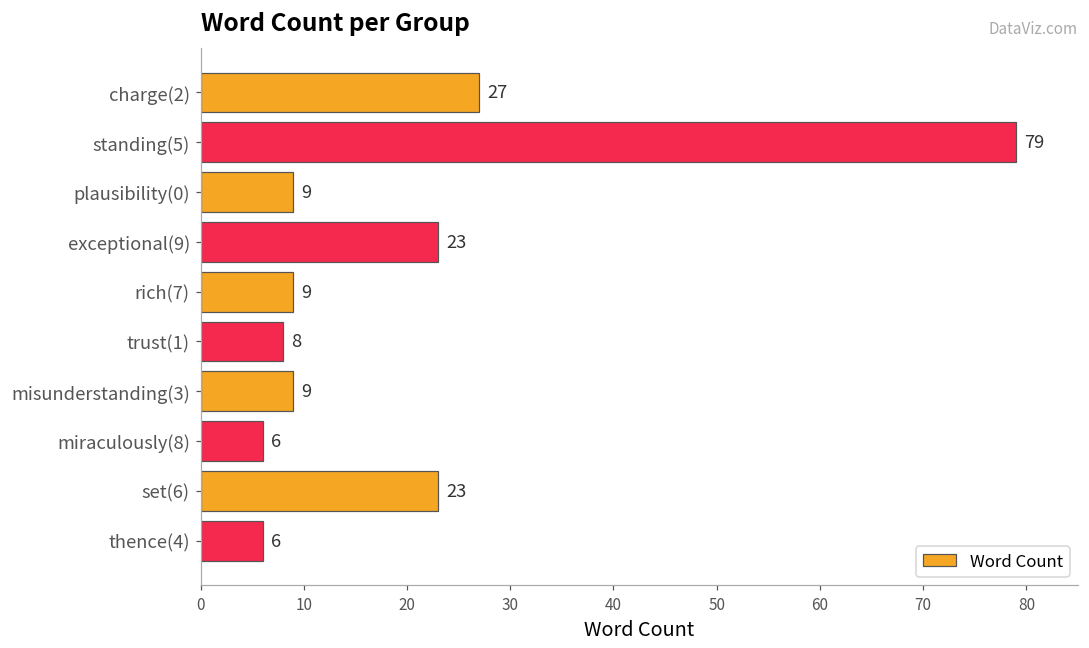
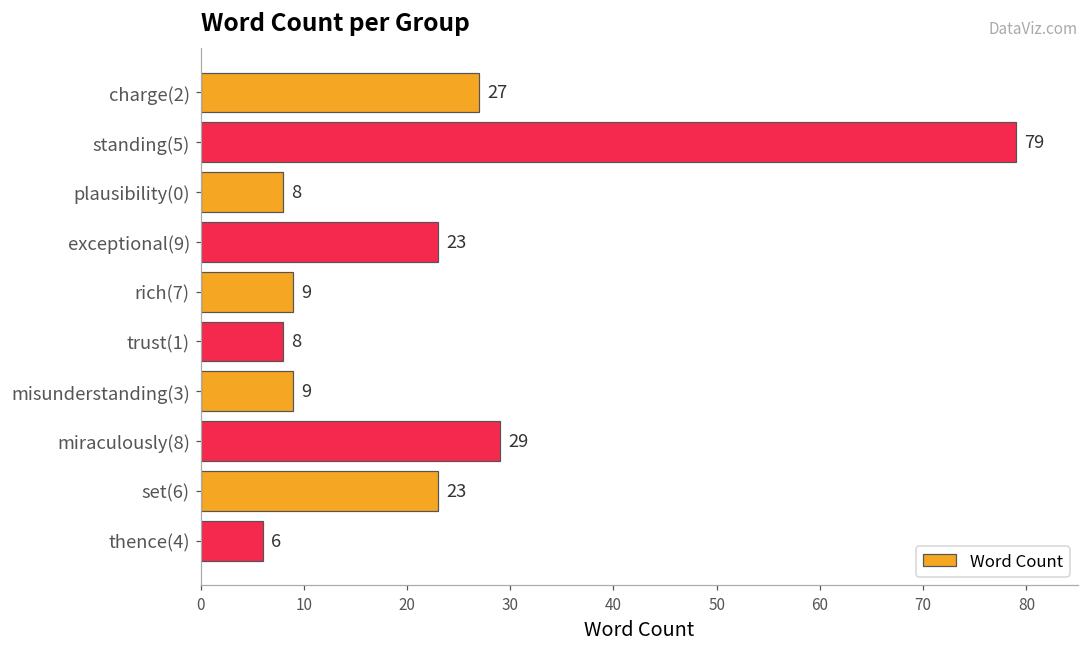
plausibility(0): 9 -> 8
miraculously(8): 6 -> 29
